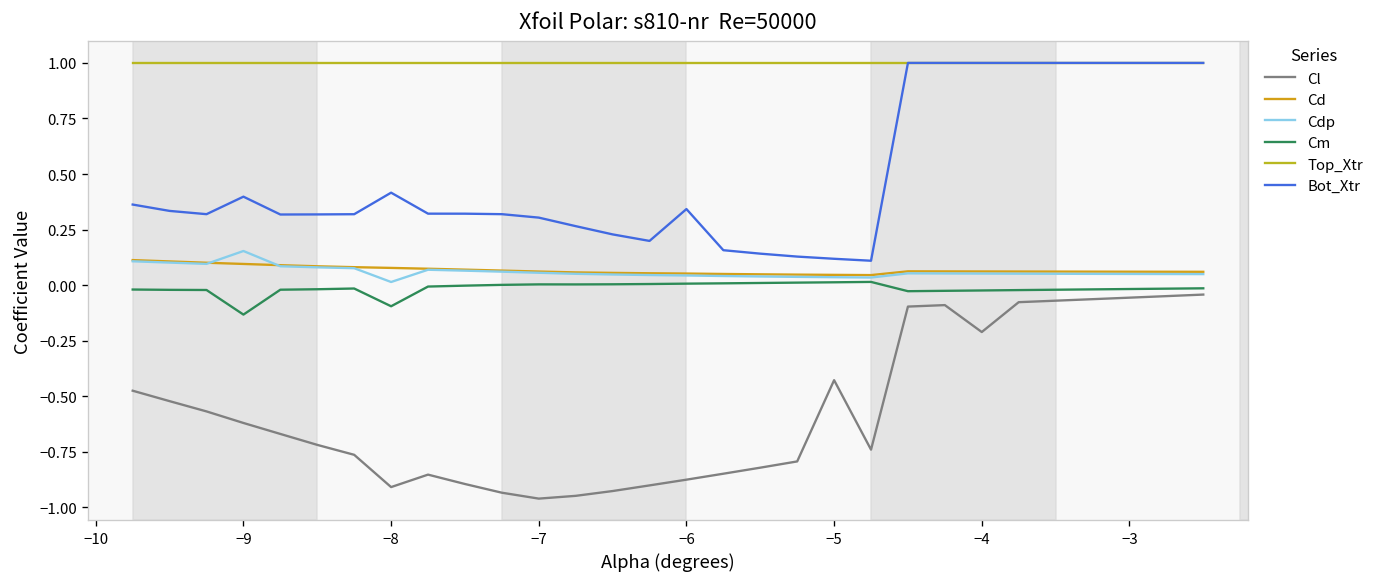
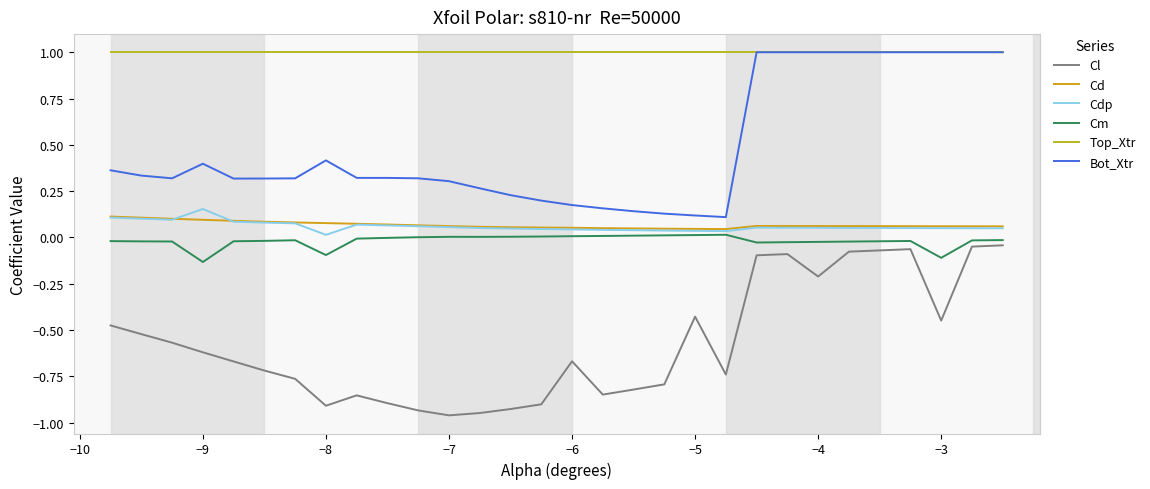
Cl, −6: -0.88 -> -0.67
Bot_Xtr, −6: 0.34 -> 0.17
Cl, −3: -0.06 -> -0.45
Cm, −3: -0.02 -> -0.11
